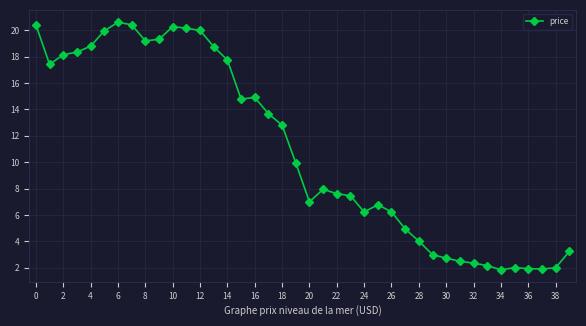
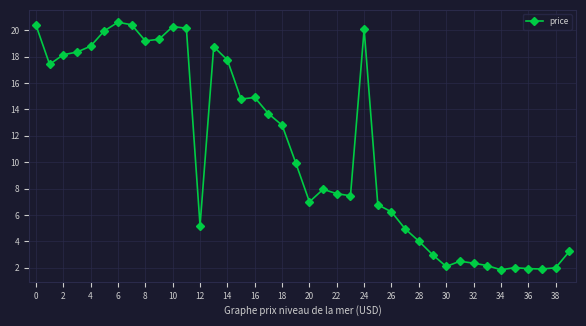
12: 20.0 -> 5.2
24: 6.2 -> 20.1
30: 2.7 -> 2.1
